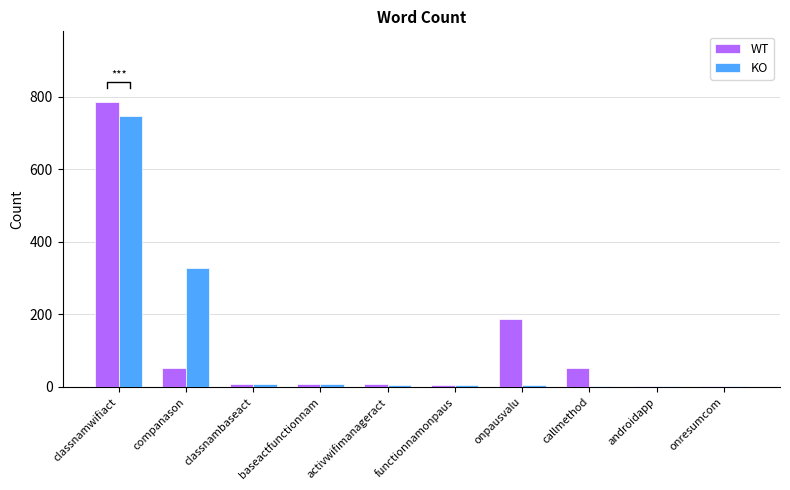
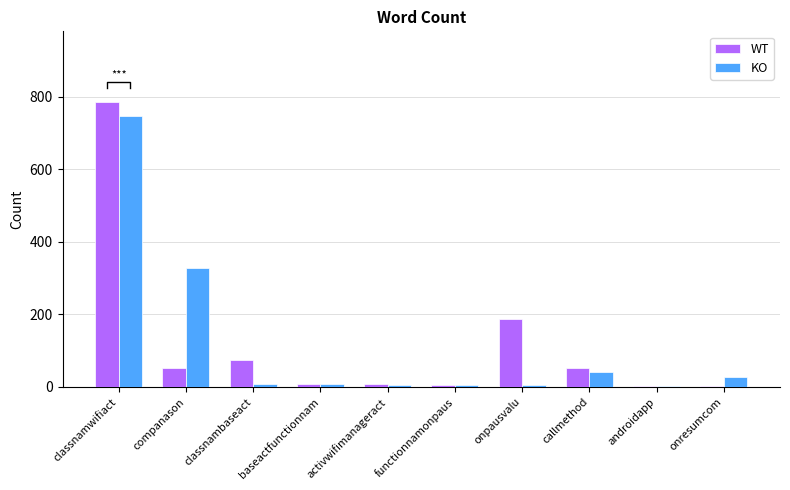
WT, classnambaseact: 10 -> 80
KO, callmethod: 0 -> 40
KO, onresumcom: 0 -> 30
